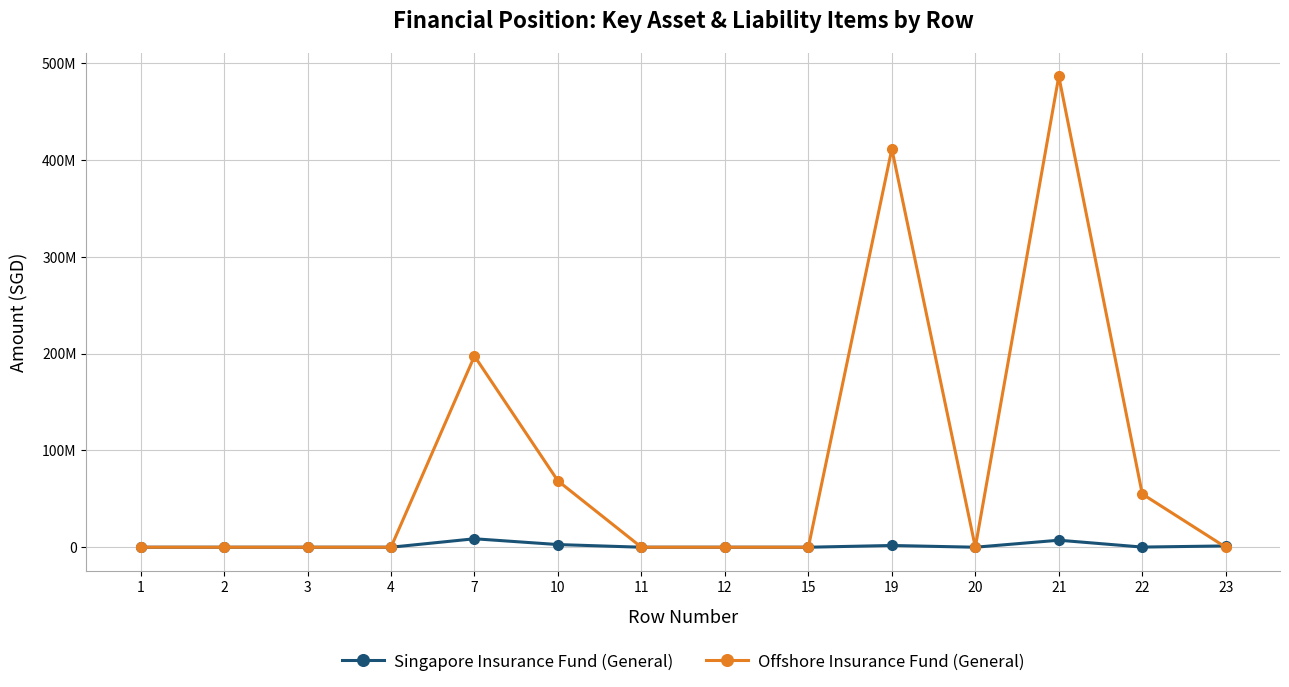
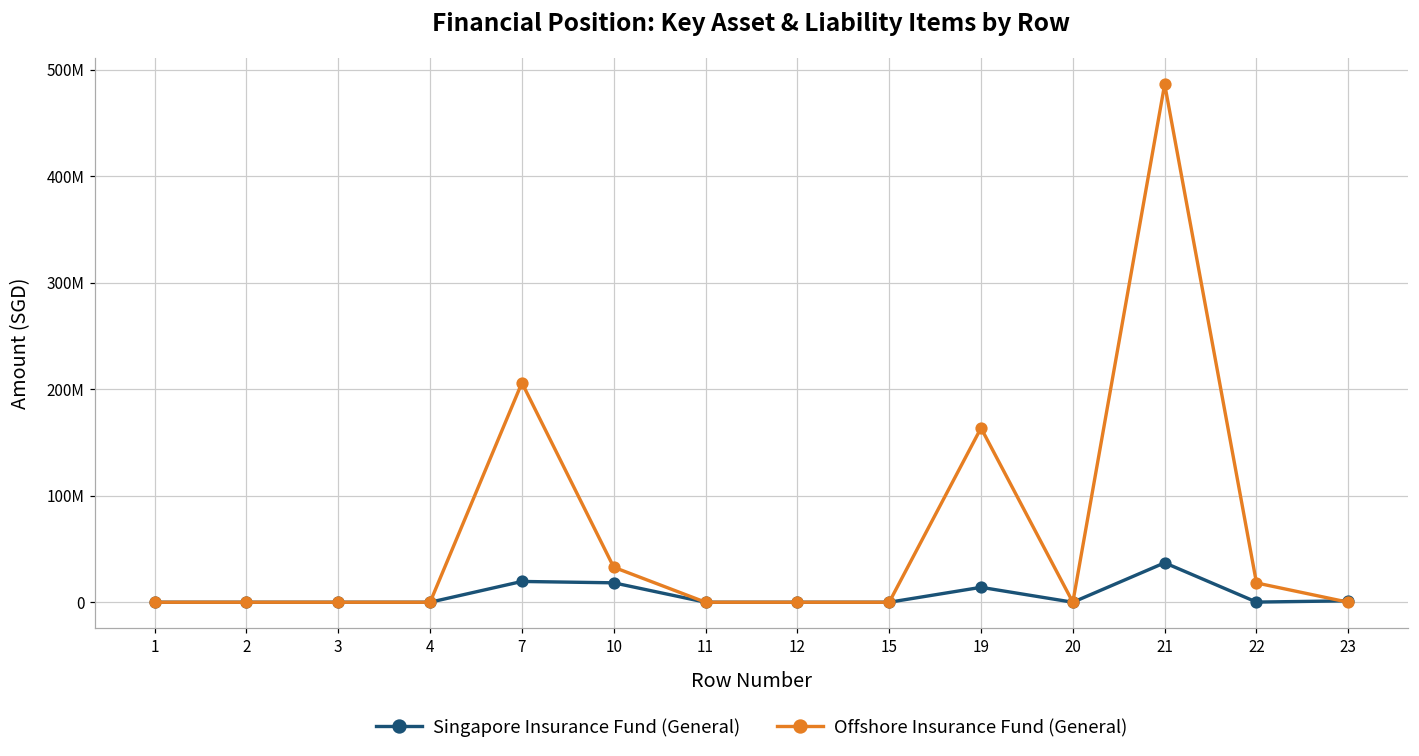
Singapore Insurance Fund (General), 7: 10000000 -> 20000000
Offshore Insurance Fund (General), 7: 200000000 -> 210000000
Singapore Insurance Fund (General), 10: 0 -> 20000000
Offshore Insurance Fund (General), 10: 70000000 -> 30000000
Singapore Insurance Fund (General), 19: 0 -> 10000000
Offshore Insurance Fund (General), 19: 410000000 -> 160000000
Singapore Insurance Fund (General), 21: 10000000 -> 40000000
Offshore Insurance Fund (General), 22: 50000000 -> 20000000
